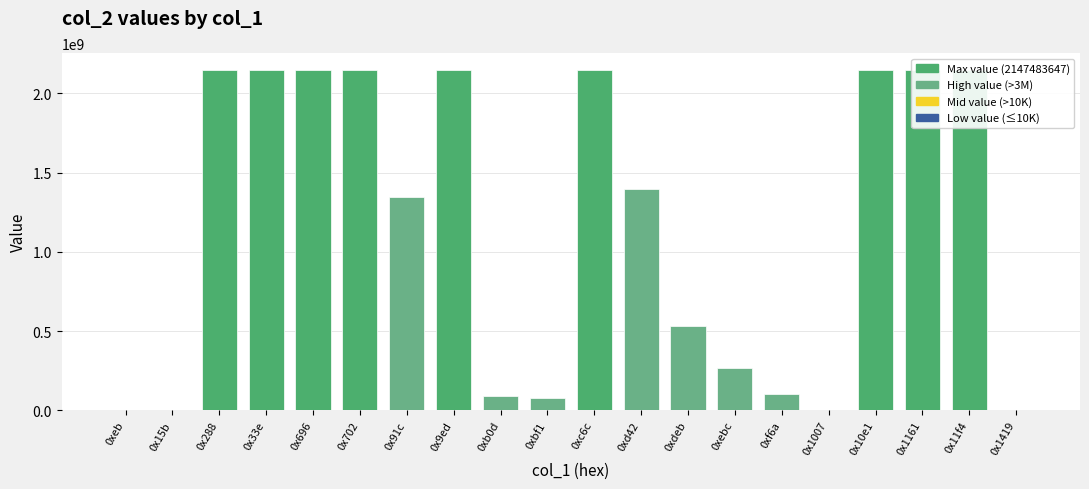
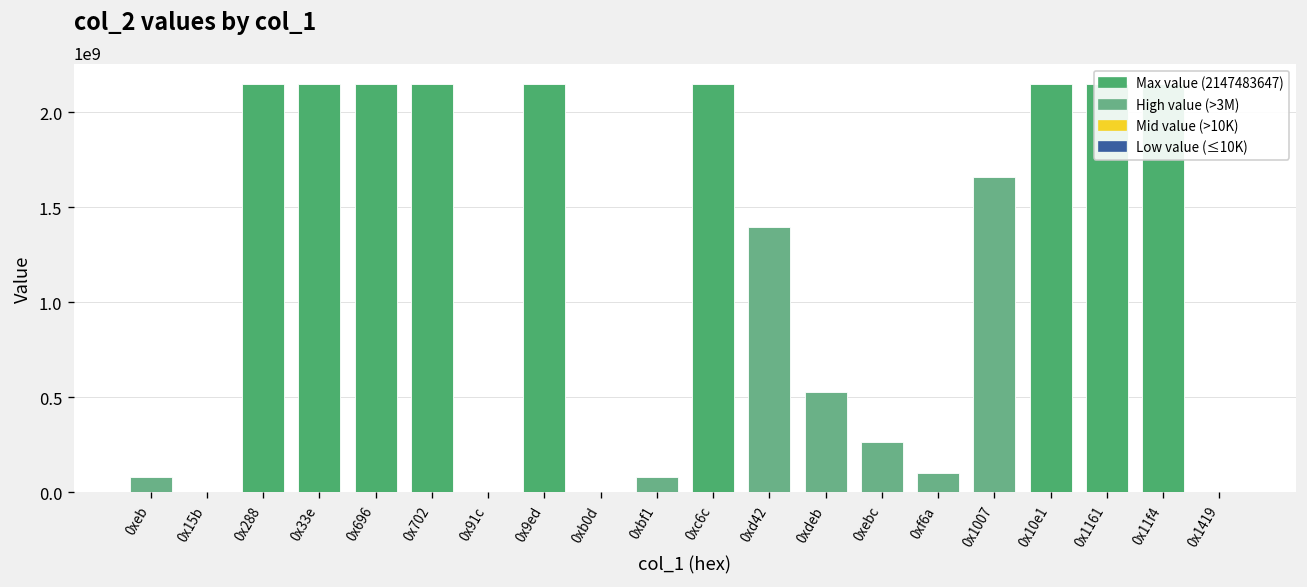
0xeb: 0 -> 80000000
0x91c: 1350000000 -> 0
0xb0d: 90000000 -> 0
0x1007: 0 -> 1660000000
